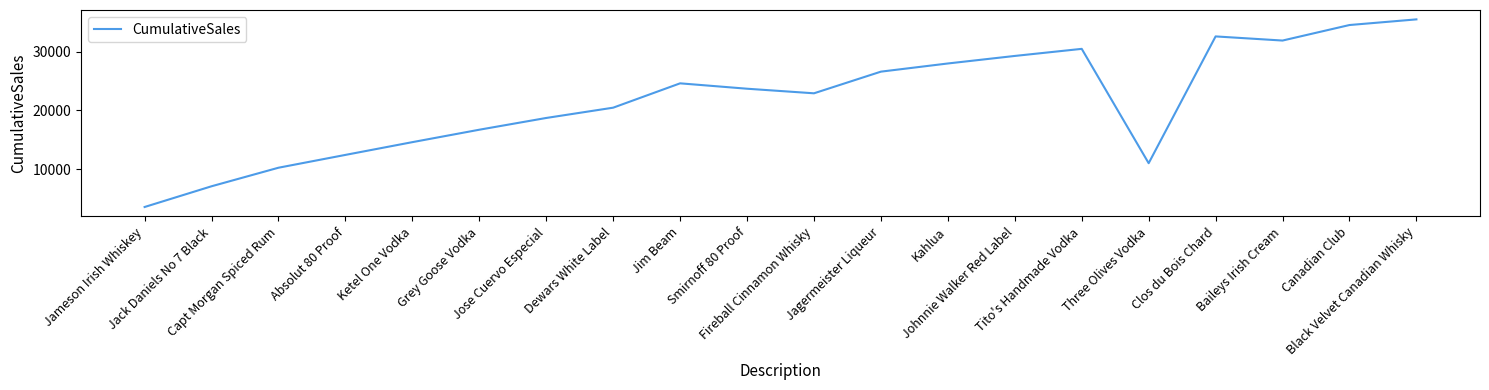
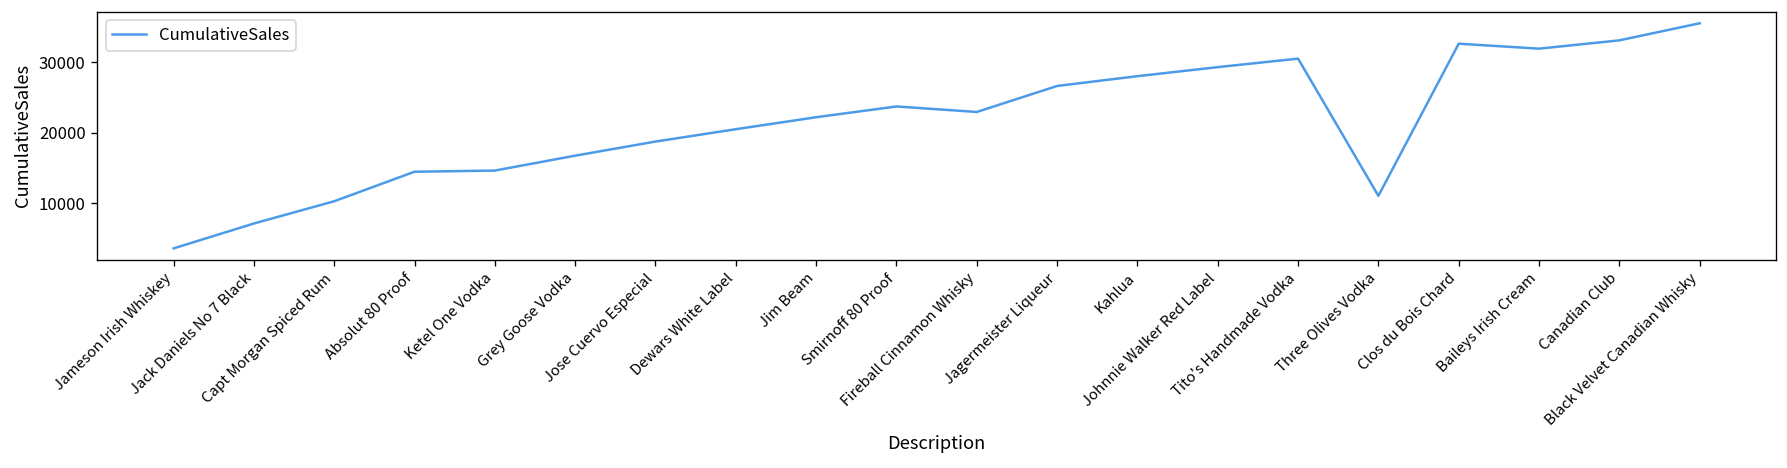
Absolut 80 Proof: 12000 -> 14000
Jim Beam: 25000 -> 22000
Canadian Club: 35000 -> 33000
